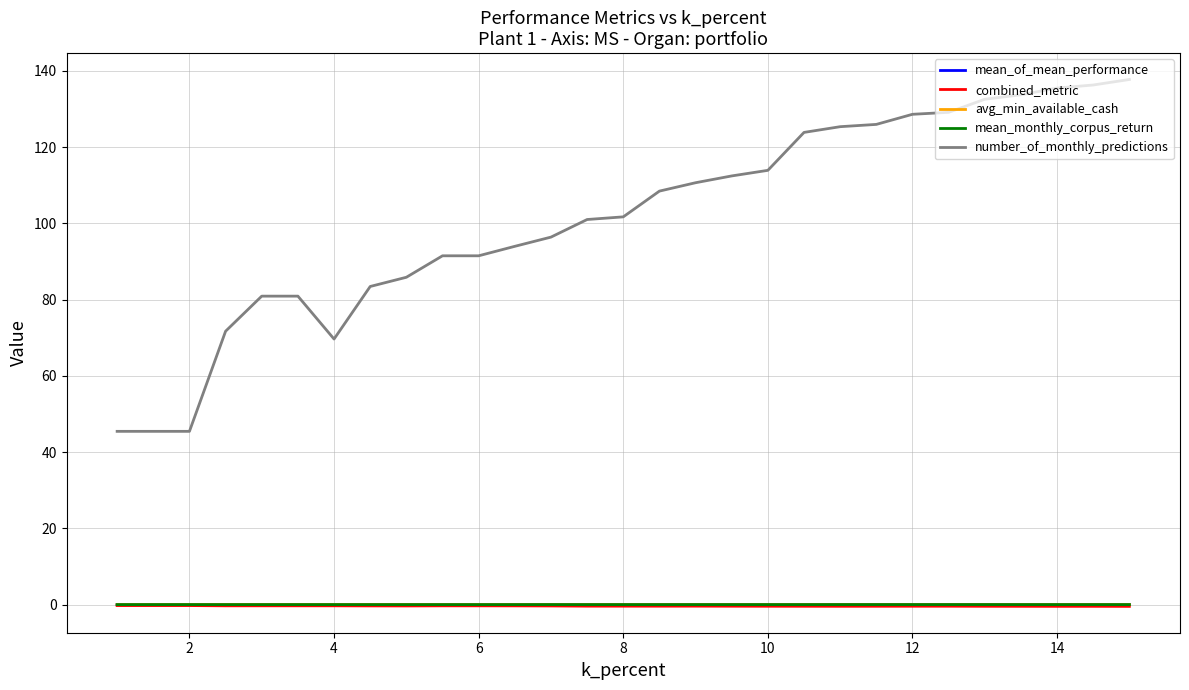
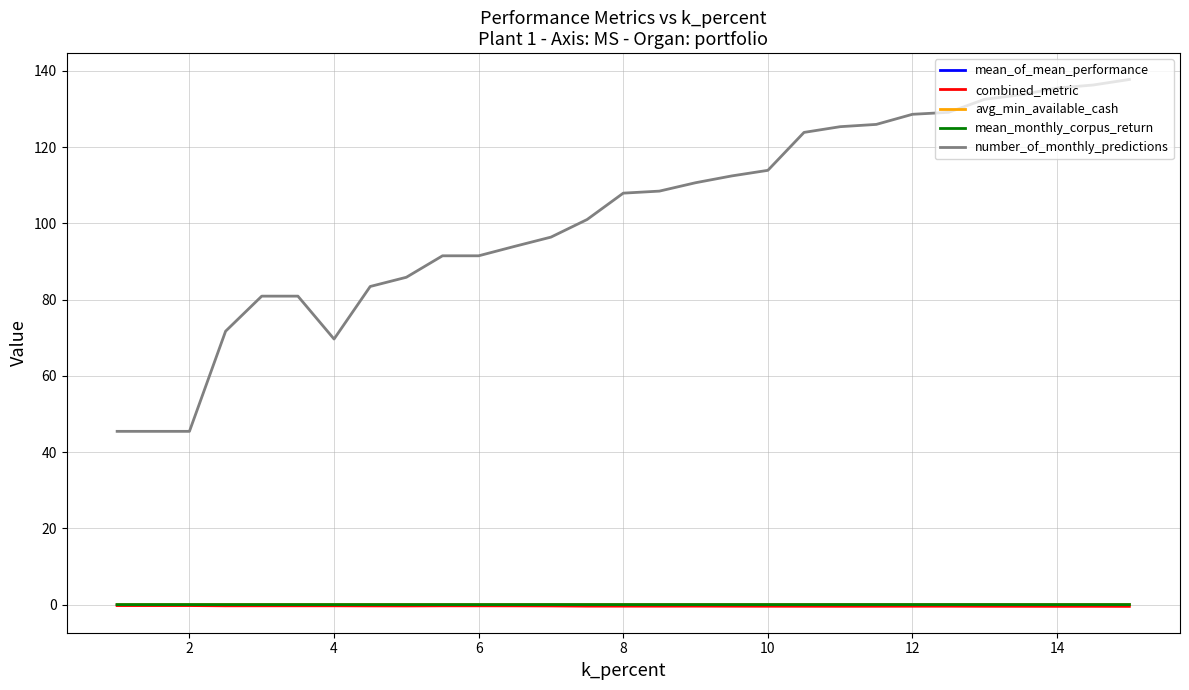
number_of_monthly_predictions, 8: 102 -> 108
